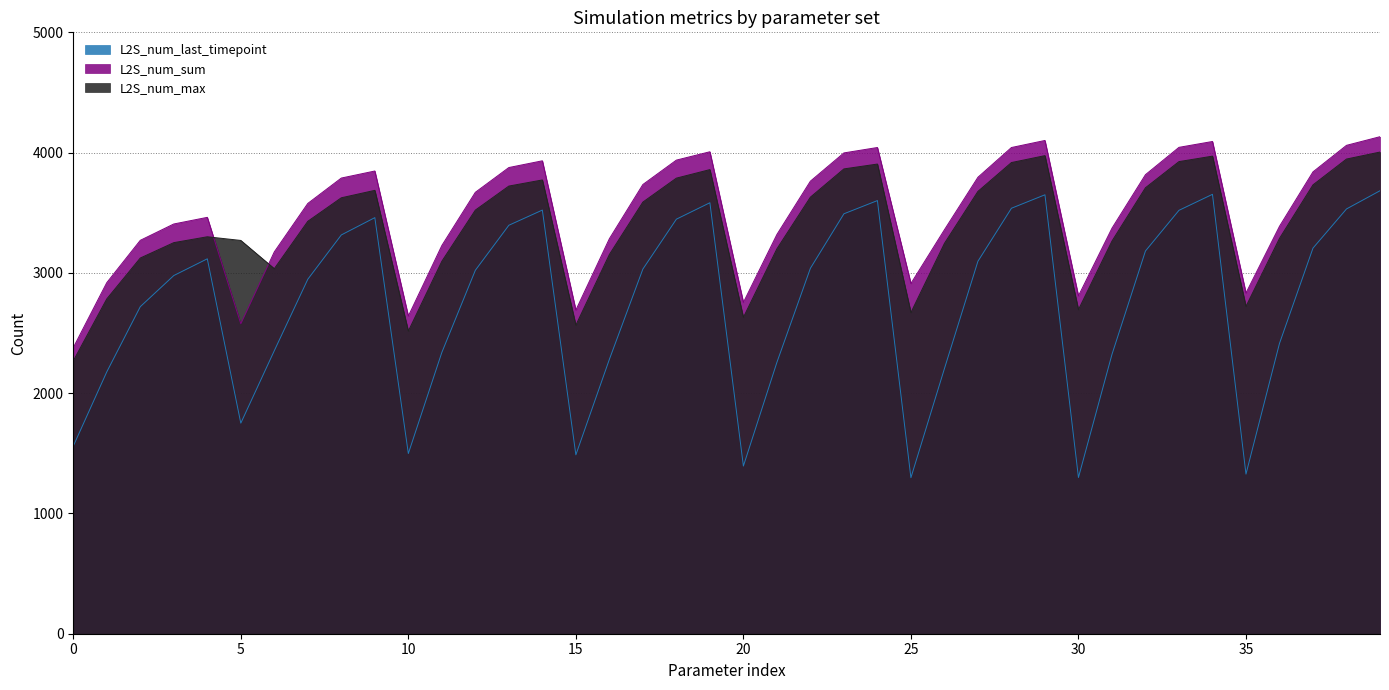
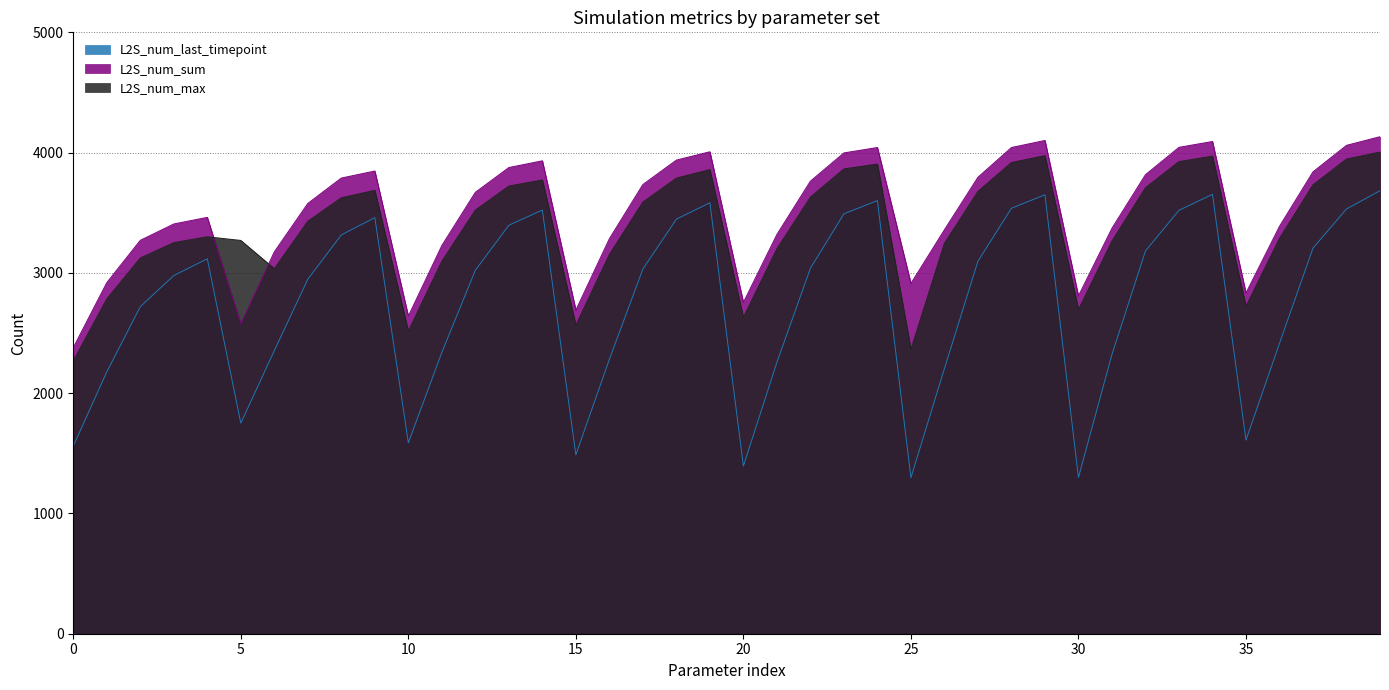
L2S_num_last_timepoint, 10: 1500 -> 1590
L2S_num_max, 25: 2670 -> 2360
L2S_num_last_timepoint, 35: 1330 -> 1610
